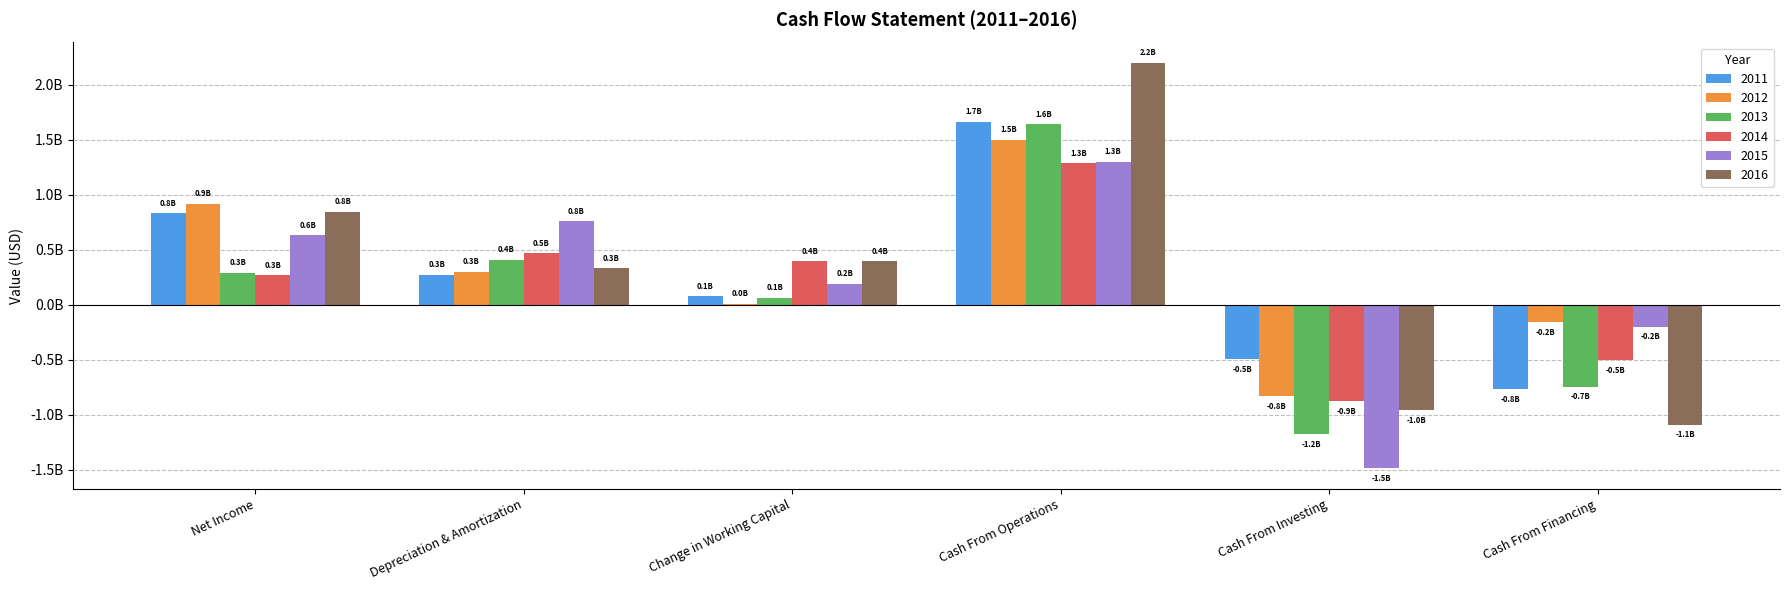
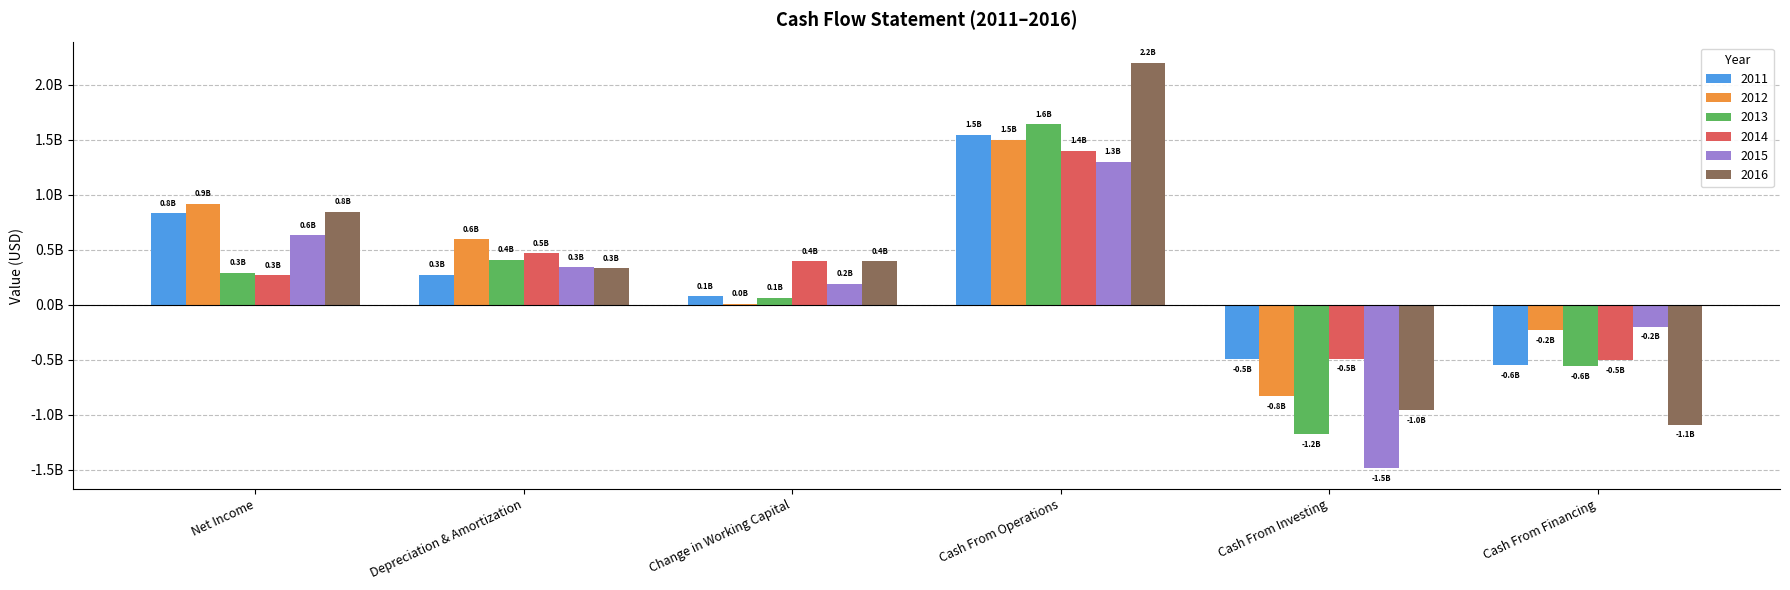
2012, Depreciation & Amortization: 0.3B -> 0.6B
2015, Depreciation & Amortization: 0.8B -> 0.3B
2011, Cash From Operations: 1.7B -> 1.5B
2014, Cash From Operations: 1.3B -> 1.4B
2014, Cash From Investing: -0.9B -> -0.5B
2011, Cash From Financing: -0.8B -> -0.6B
2012, Cash From Financing: -160000000 -> -230000000
2013, Cash From Financing: -0.7B -> -0.6B
